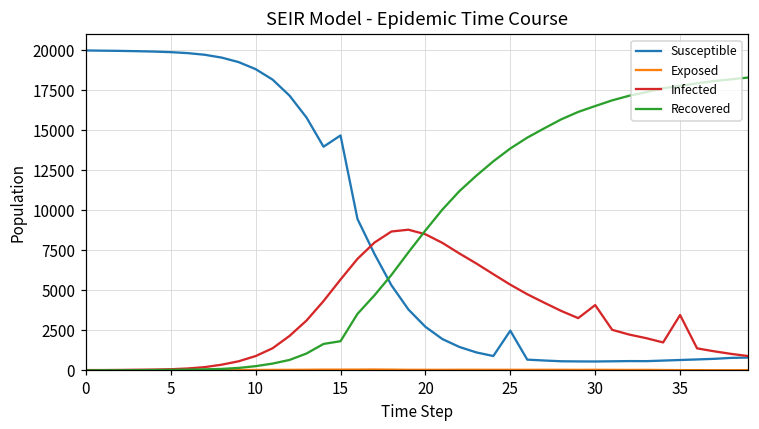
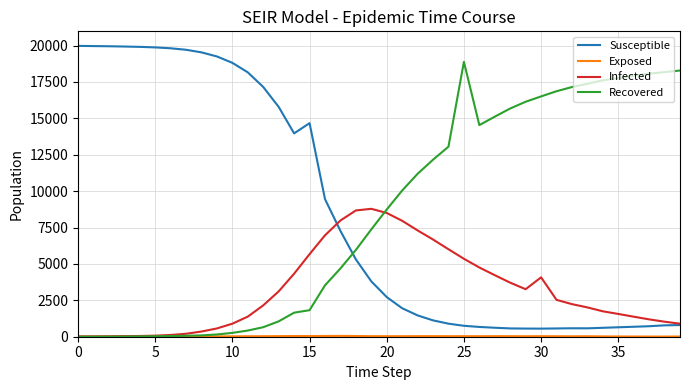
Susceptible, 25: 2500 -> 800
Recovered, 25: 13900 -> 18900
Infected, 35: 3500 -> 1600
